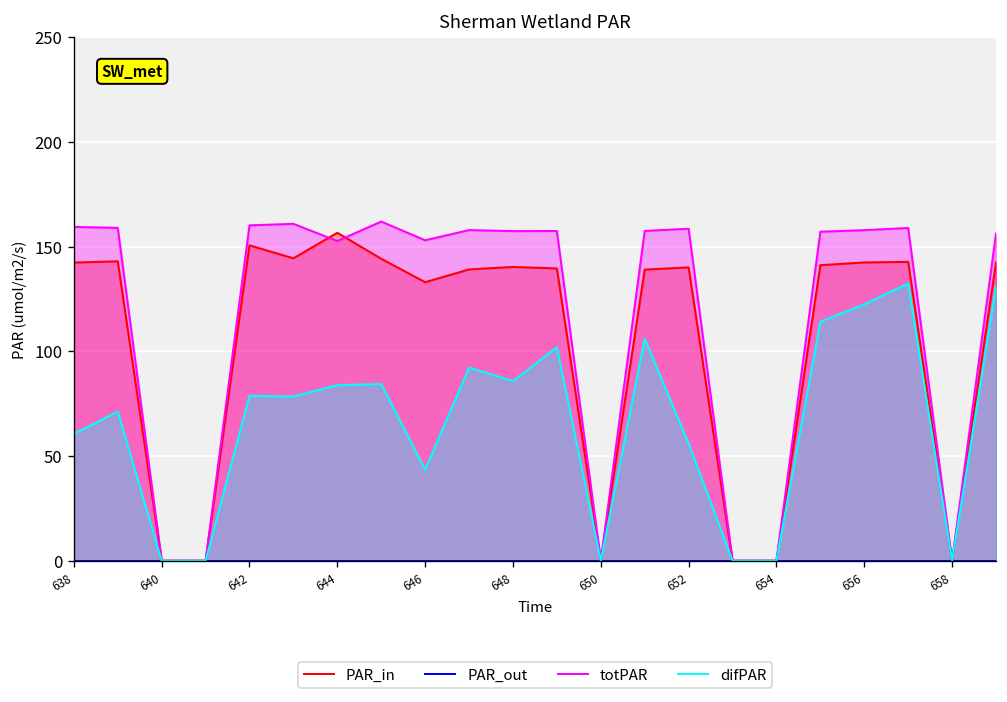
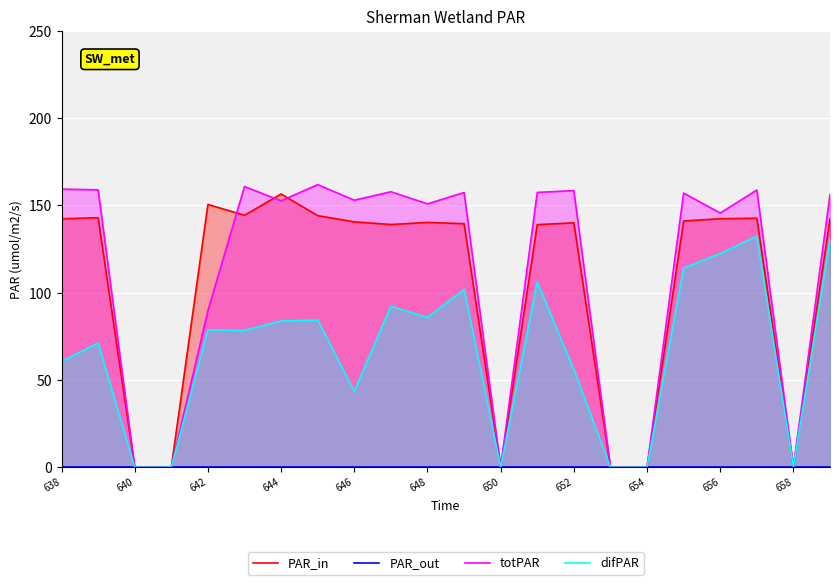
totPAR, 642: 160 -> 90
PAR_in, 646: 133 -> 141
totPAR, 648: 157 -> 151
totPAR, 656: 158 -> 146
